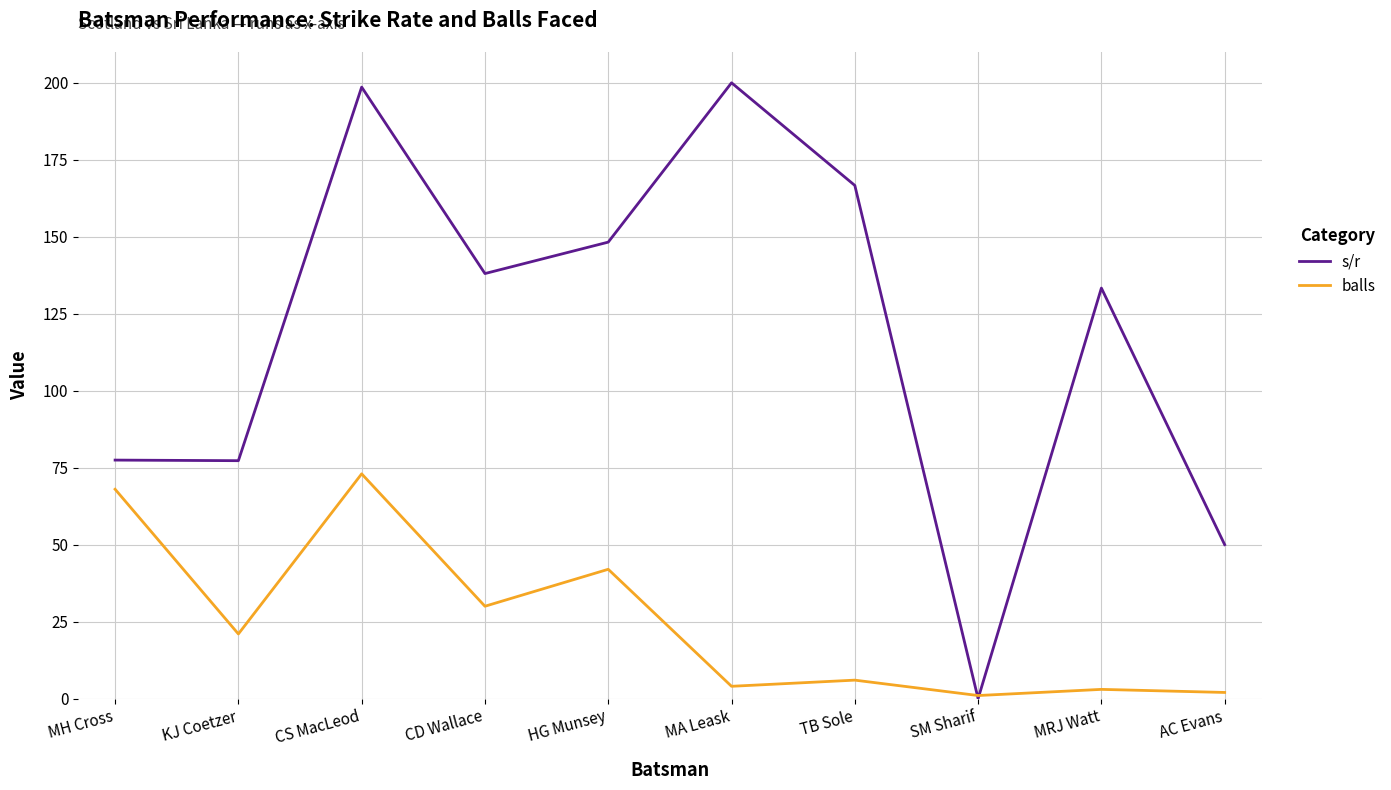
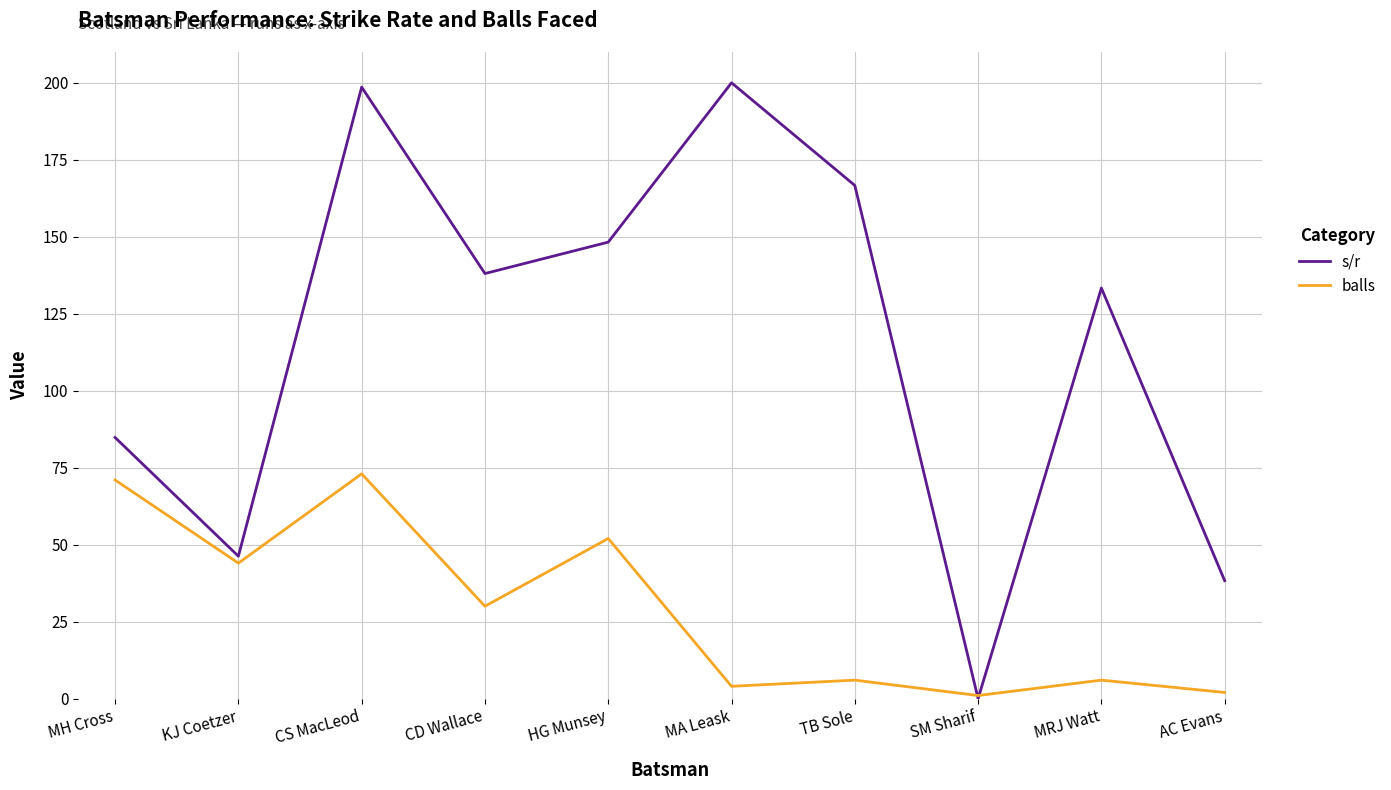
s/r, MH Cross: 77 -> 85
balls, MH Cross: 68 -> 71
s/r, KJ Coetzer: 77 -> 46
balls, KJ Coetzer: 21 -> 44
balls, HG Munsey: 42 -> 52
balls, MRJ Watt: 3 -> 6
s/r, AC Evans: 50 -> 38
